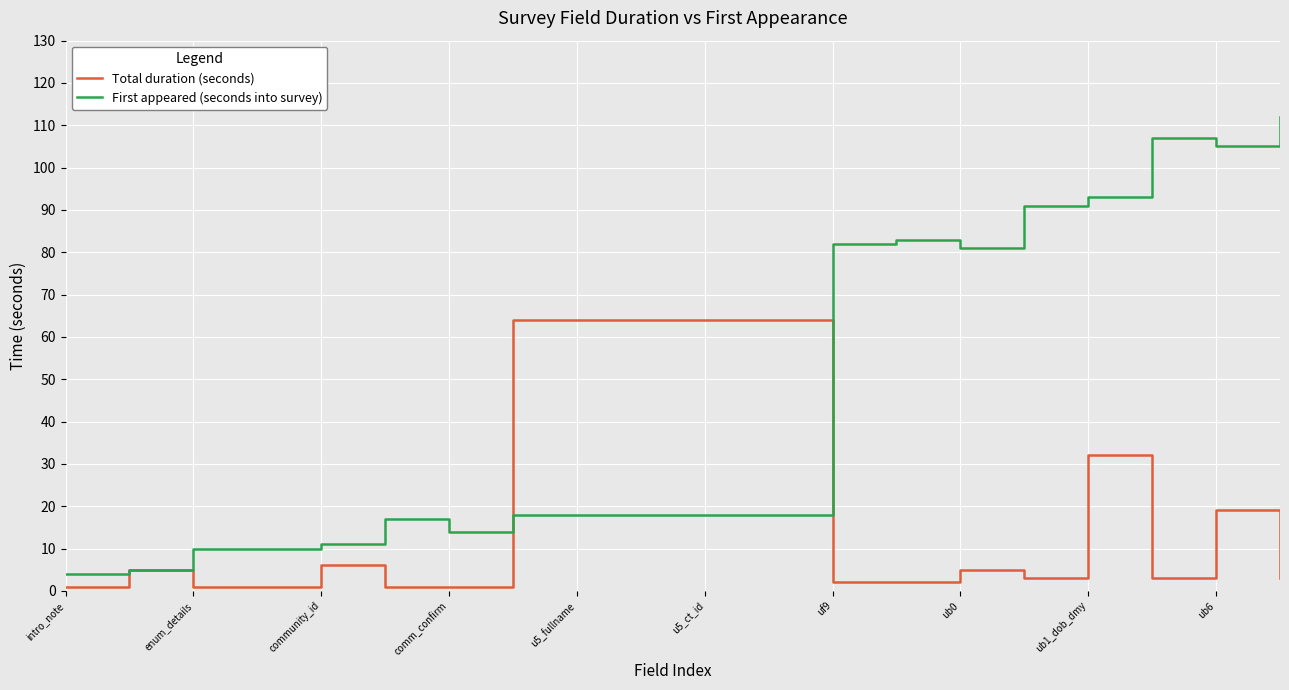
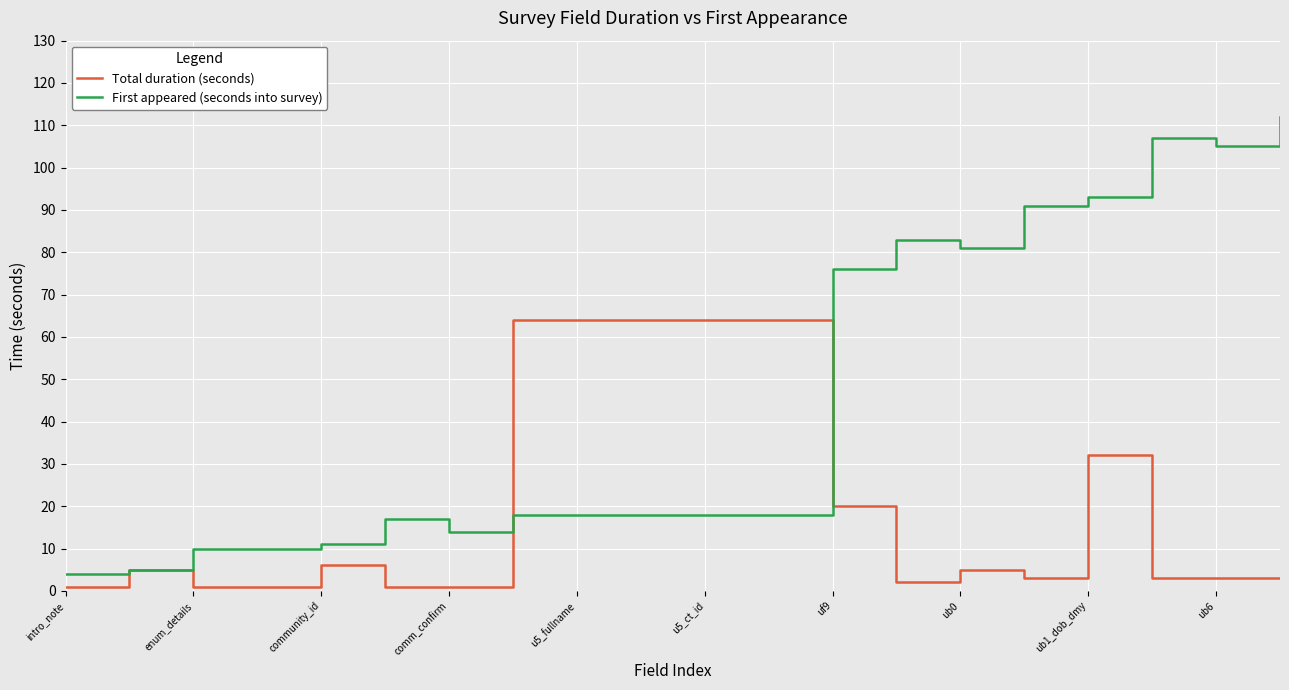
Total duration (seconds), uf9: 2 -> 20
First appeared (seconds into survey), uf9: 82 -> 76
Total duration (seconds), ub6: 19 -> 3
